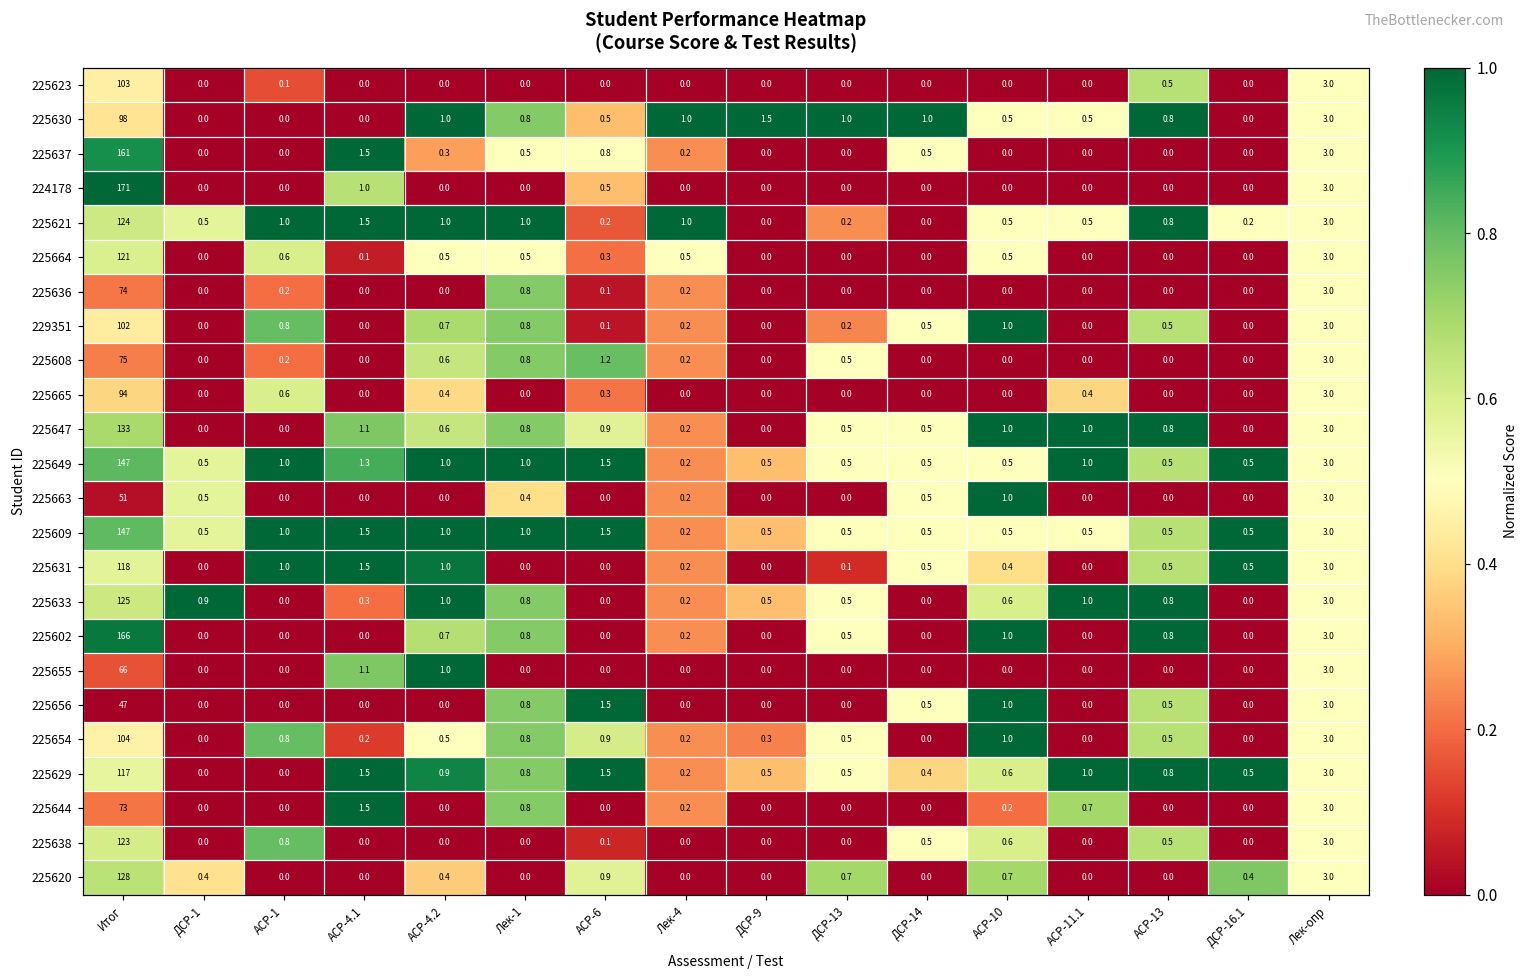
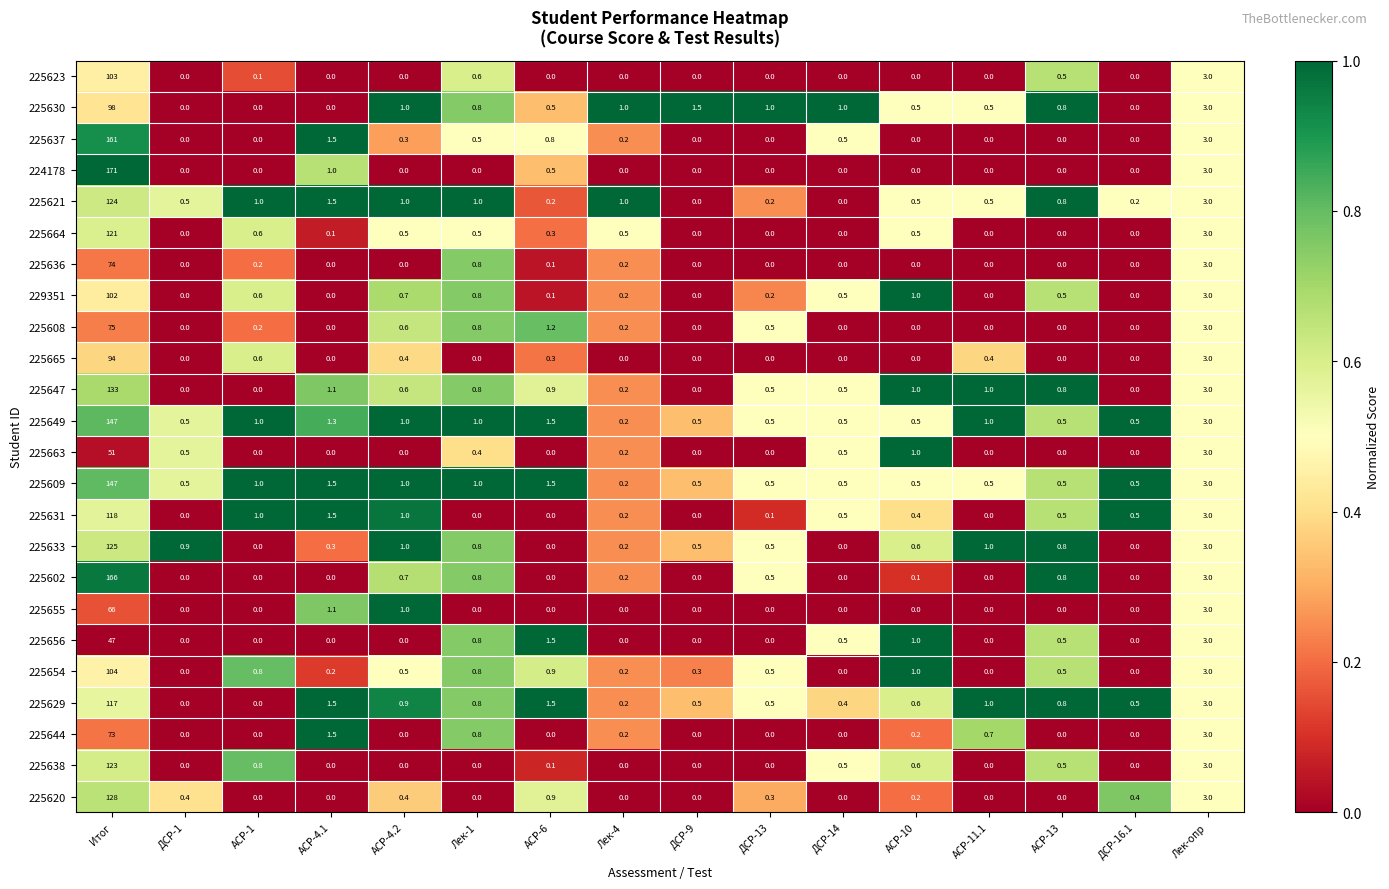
225623, Лек-1: 0.0 -> 0.6
229351, АСР-1: 0.8 -> 0.6
225602, АСР-10: 1.0 -> 0.1
225620, ДСР-13: 0.7 -> 0.3
225620, АСР-10: 0.7 -> 0.2
